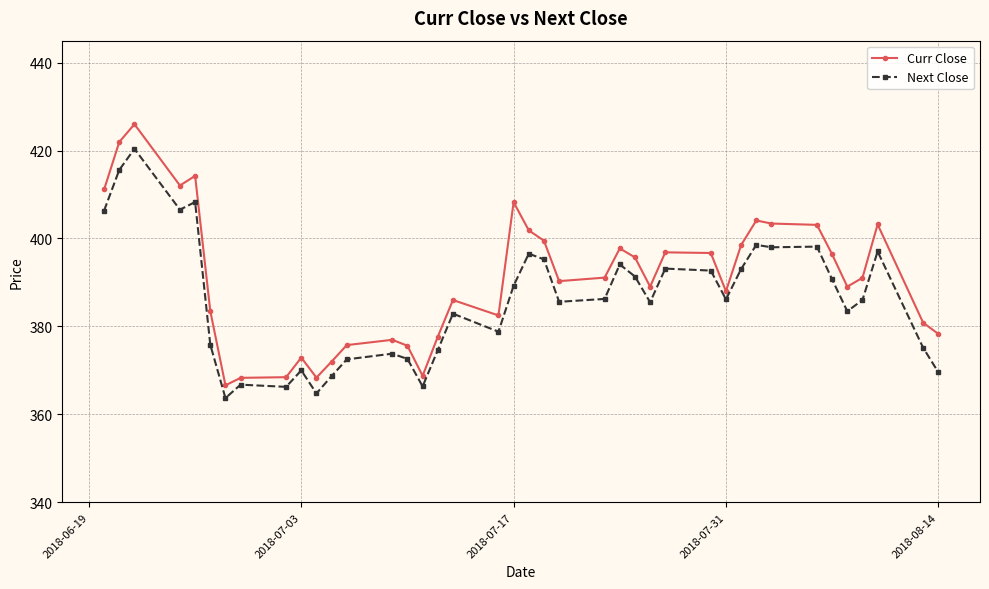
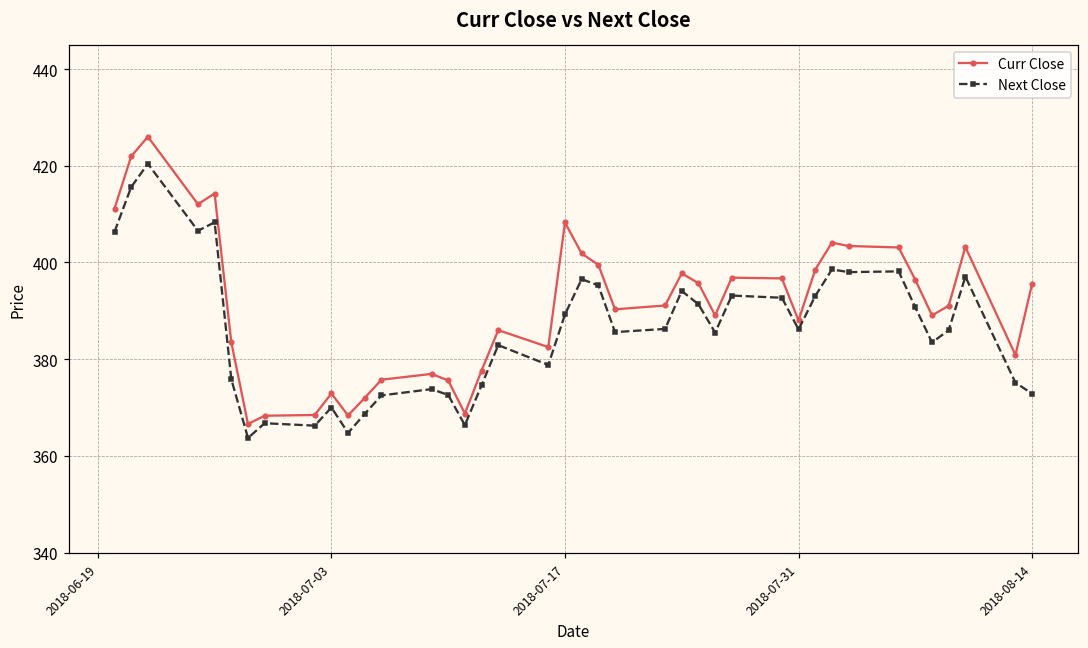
Curr Close, 2018-08-14: 378 -> 396
Next Close, 2018-08-14: 370 -> 373
